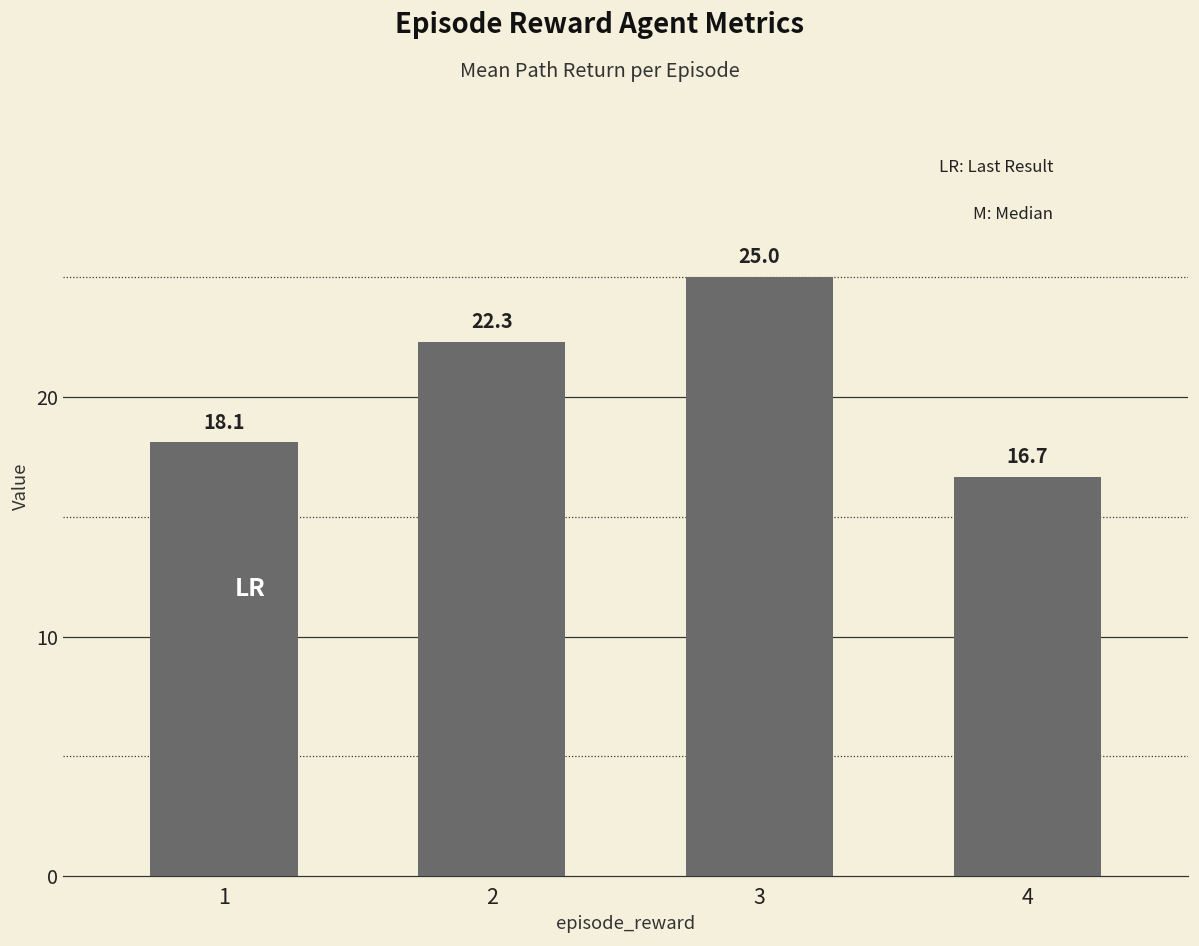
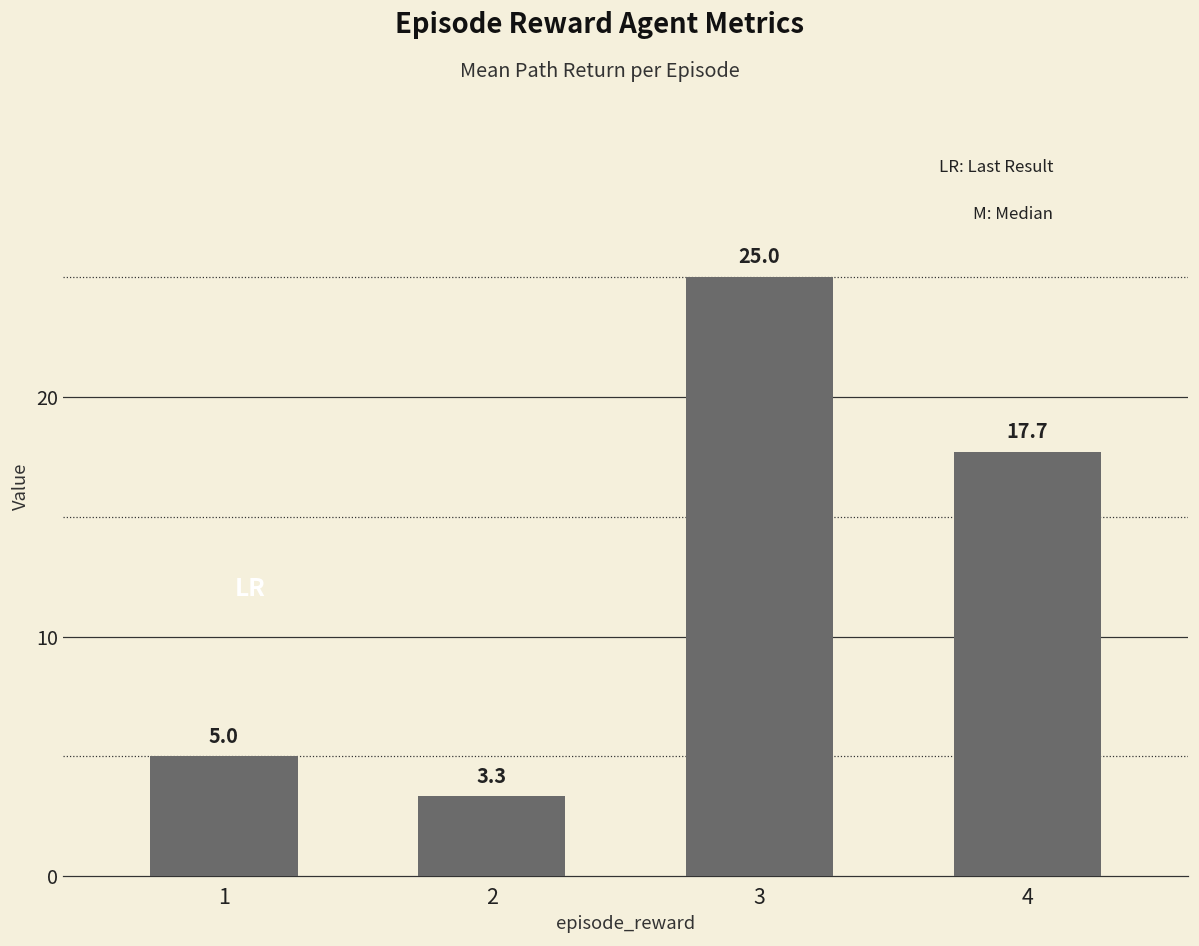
1: 18.1 -> 5.0
2: 22.3 -> 3.3
4: 16.7 -> 17.7
